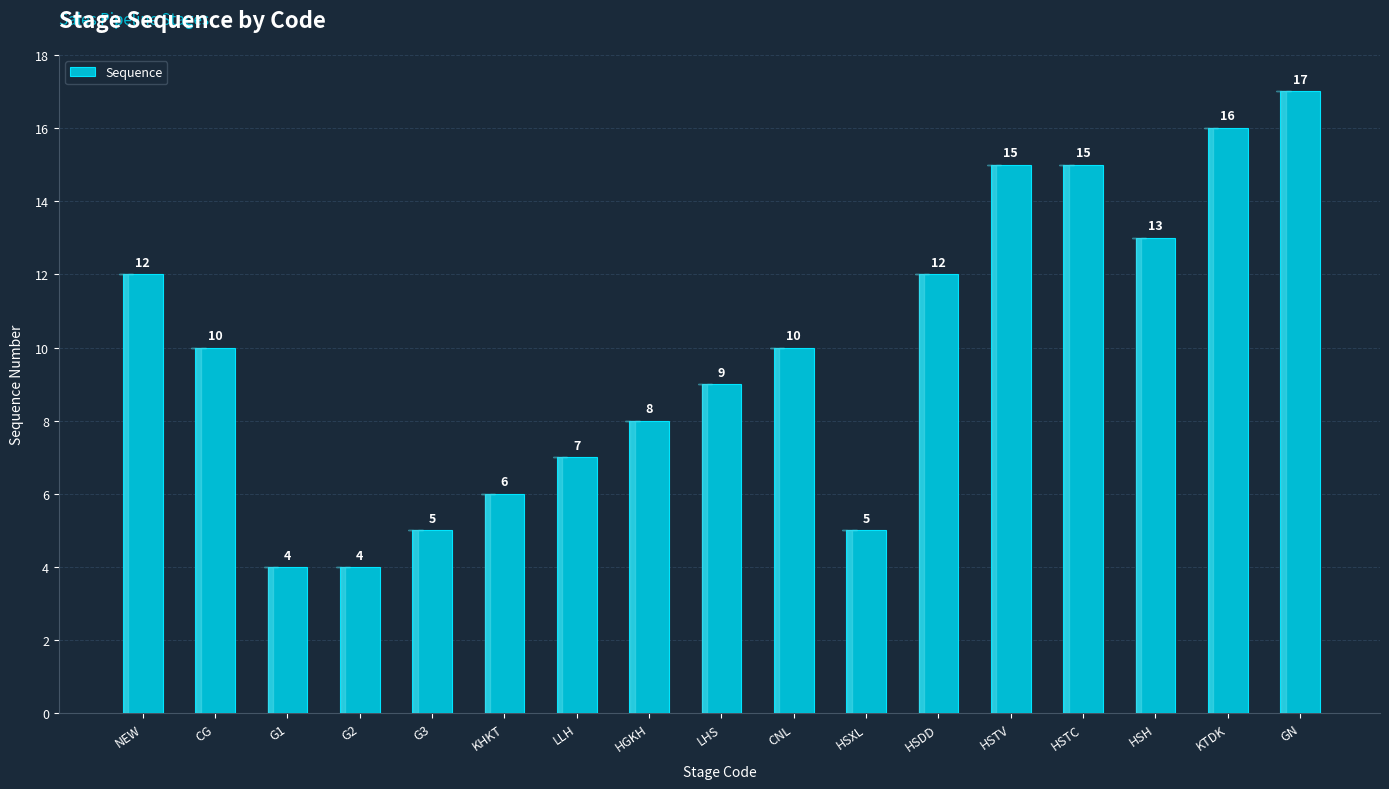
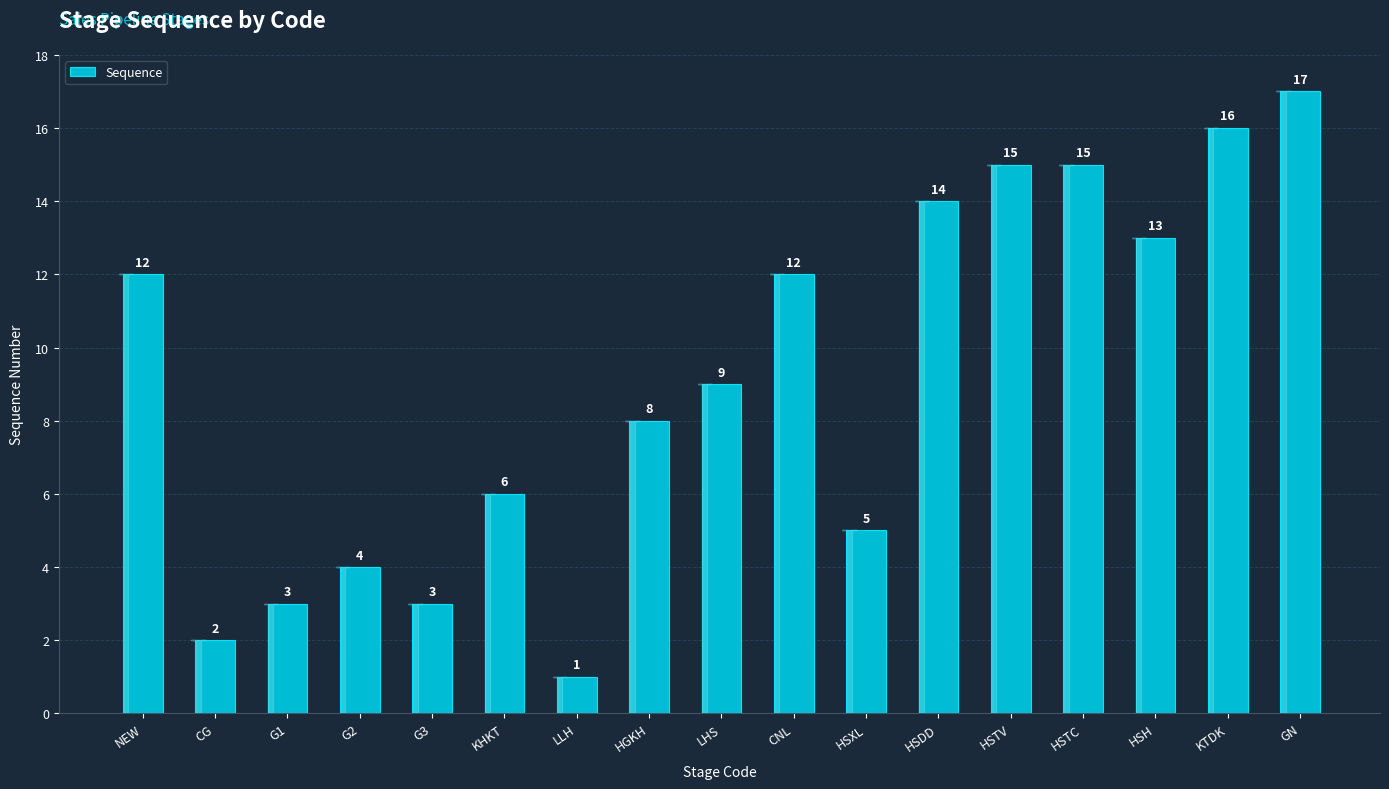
CG: 10 -> 2
G1: 4 -> 3
G3: 5 -> 3
LLH: 7 -> 1
CNL: 10 -> 12
HSDD: 12 -> 14
